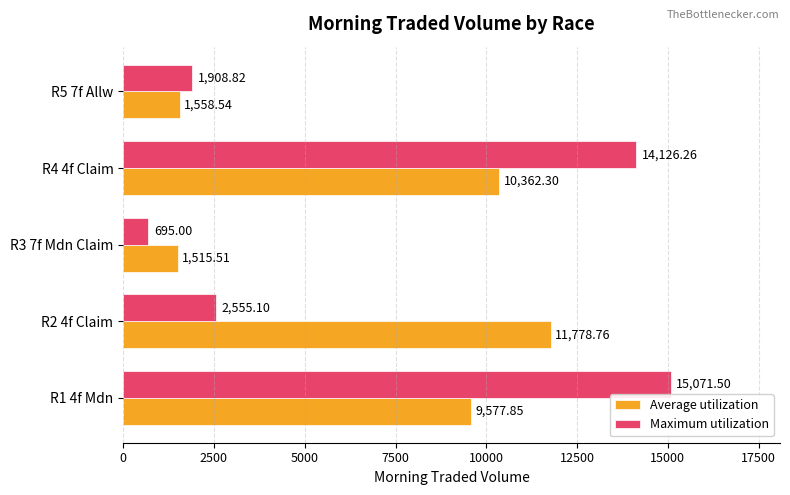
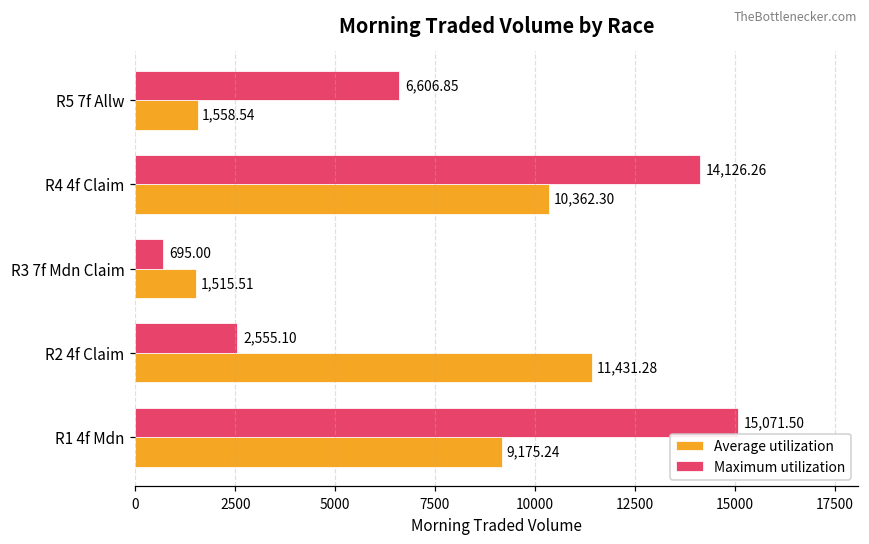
Maximum utilization, R5 7f Allw: 1,908.82 -> 6,606.85
Average utilization, R2 4f Claim: 11,778.76 -> 11,431.28
Average utilization, R1 4f Mdn: 9,577.85 -> 9,175.24
